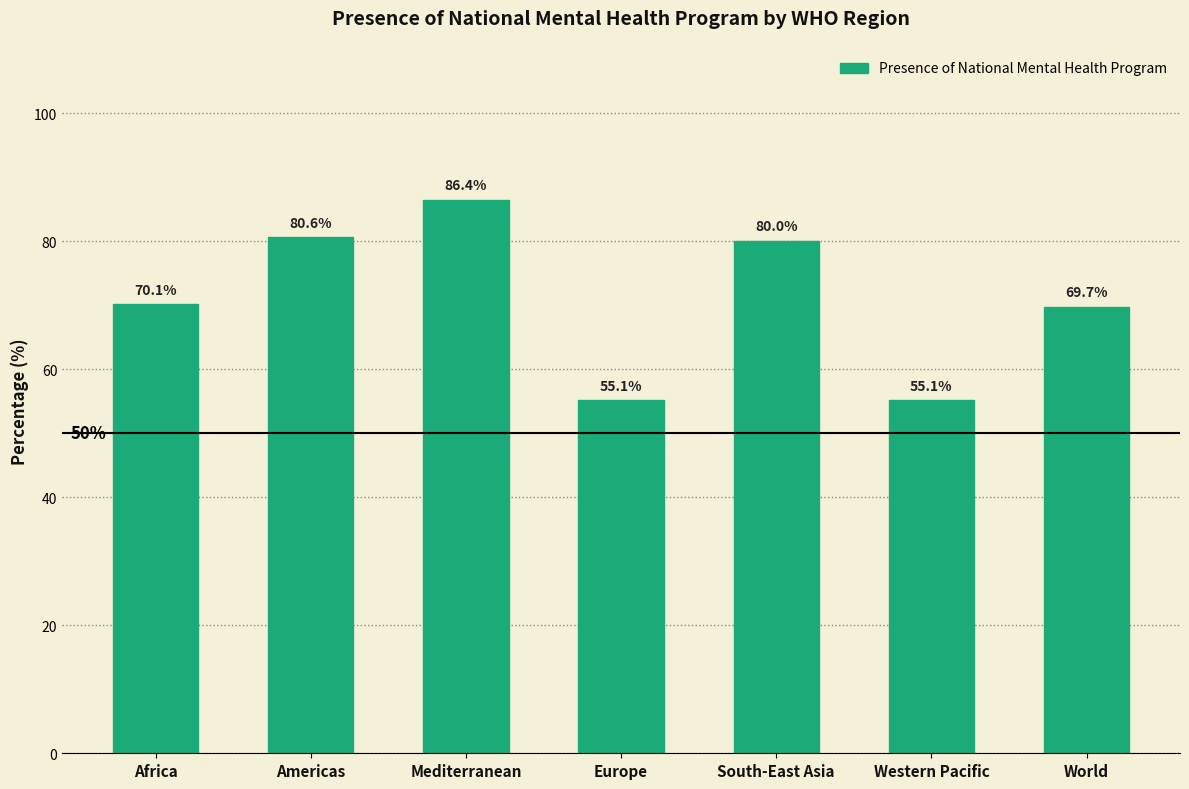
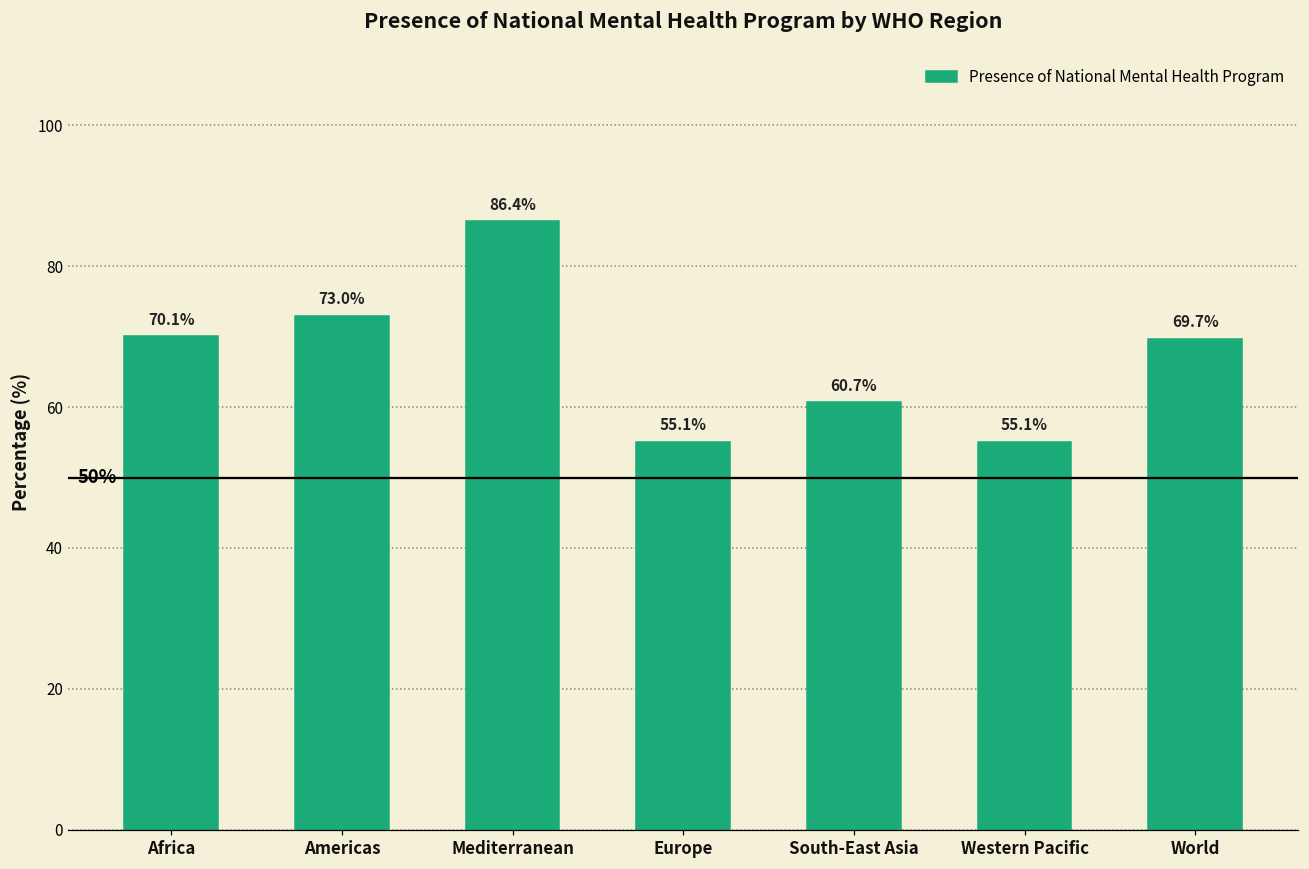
Americas: 80.6% -> 73.0%
South-East Asia: 80.0% -> 60.7%
